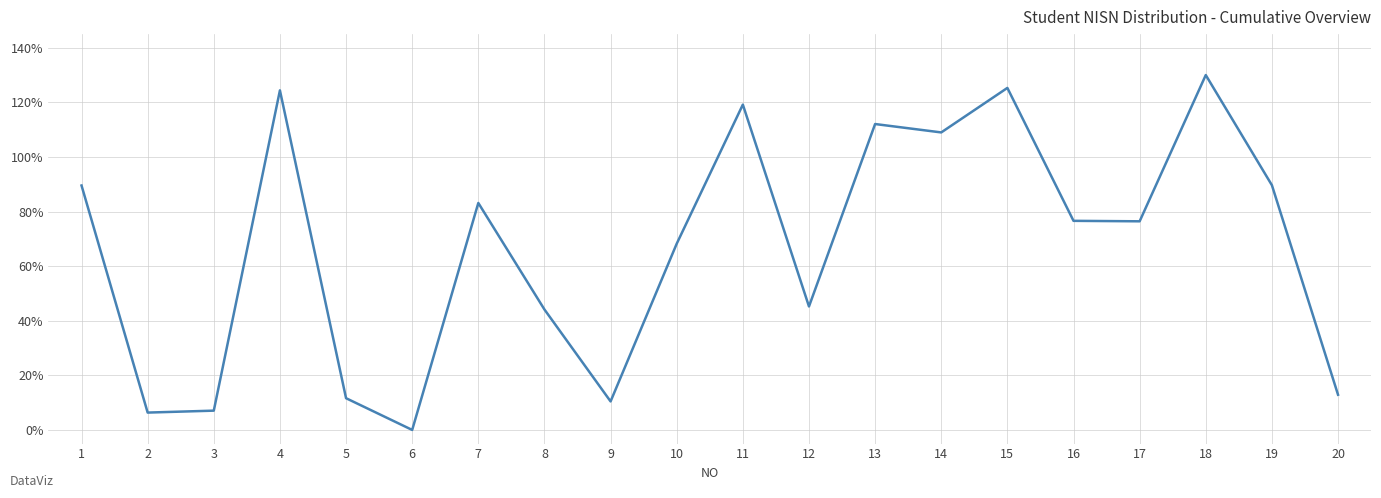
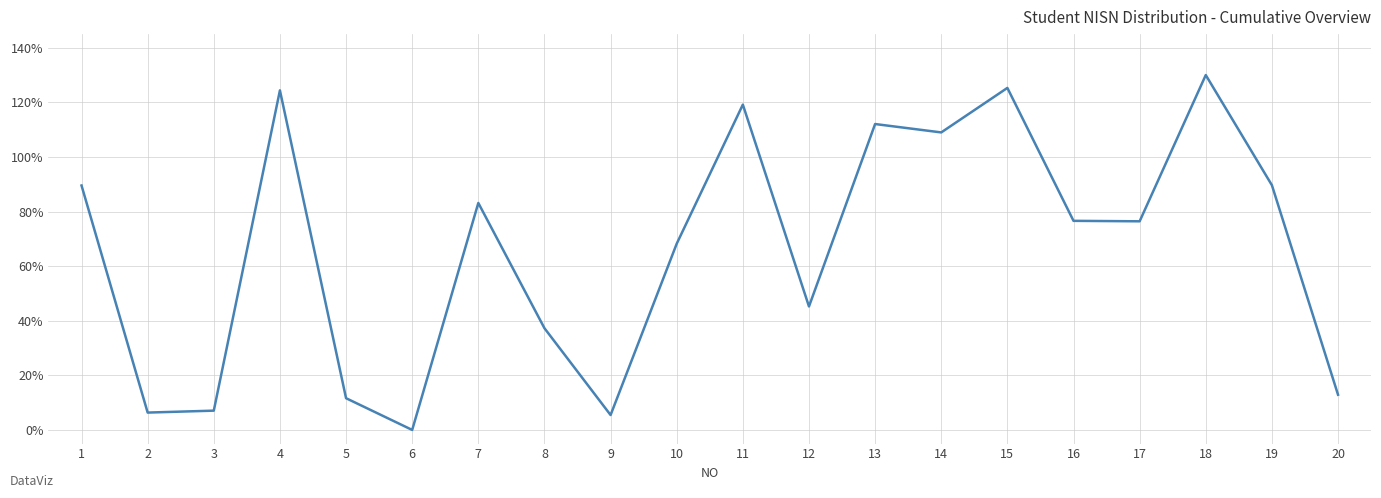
8: 44% -> 37%
9: 10% -> 5%
